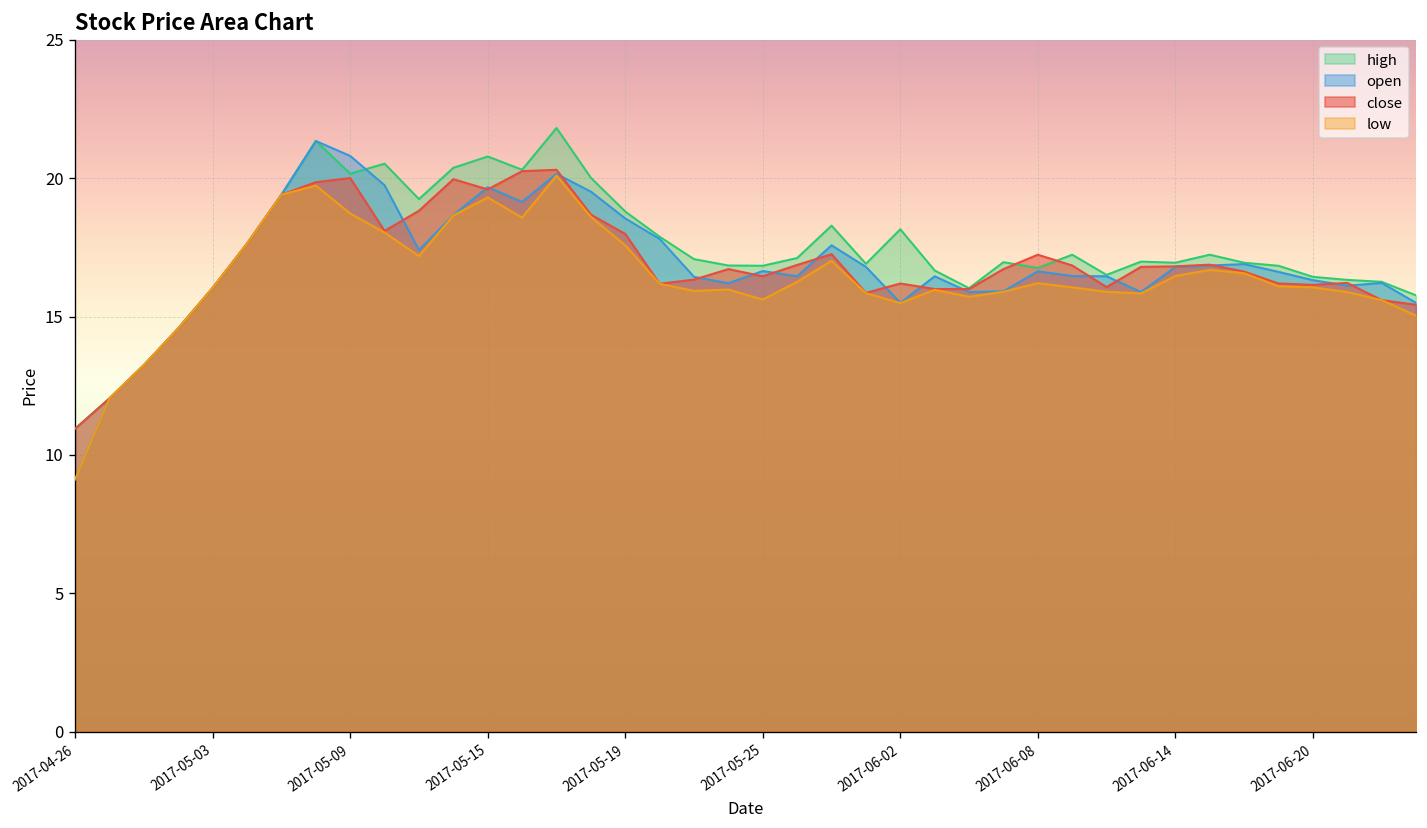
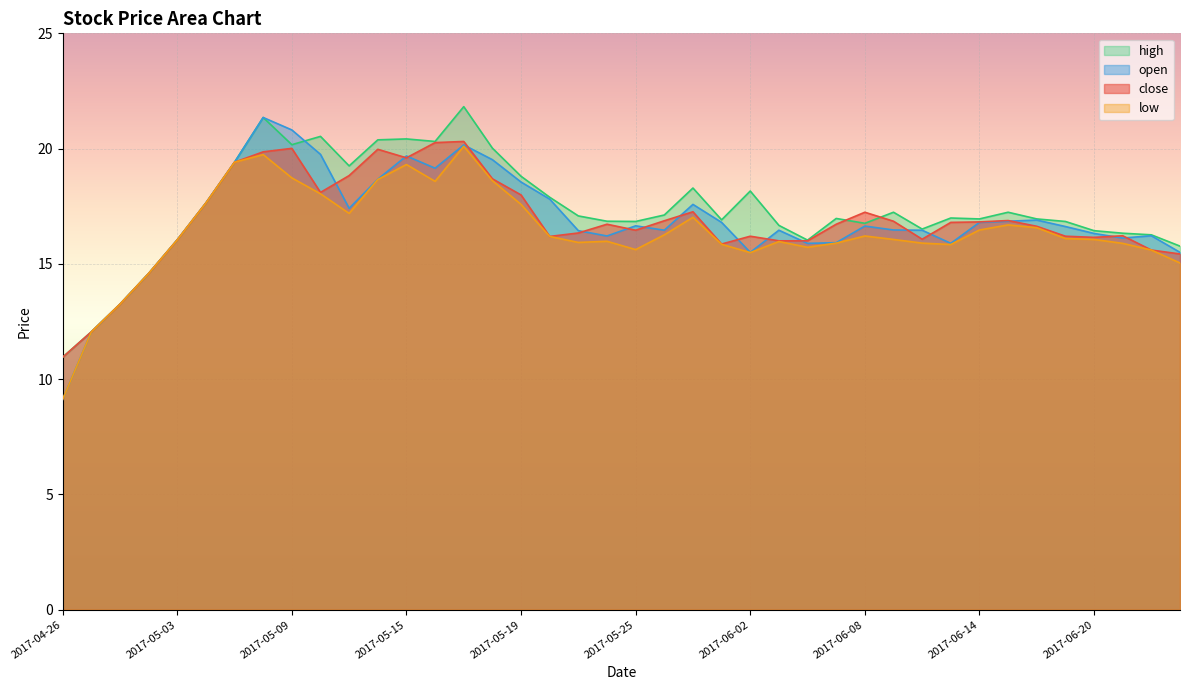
high, 2017-05-15: 20.8 -> 20.4
